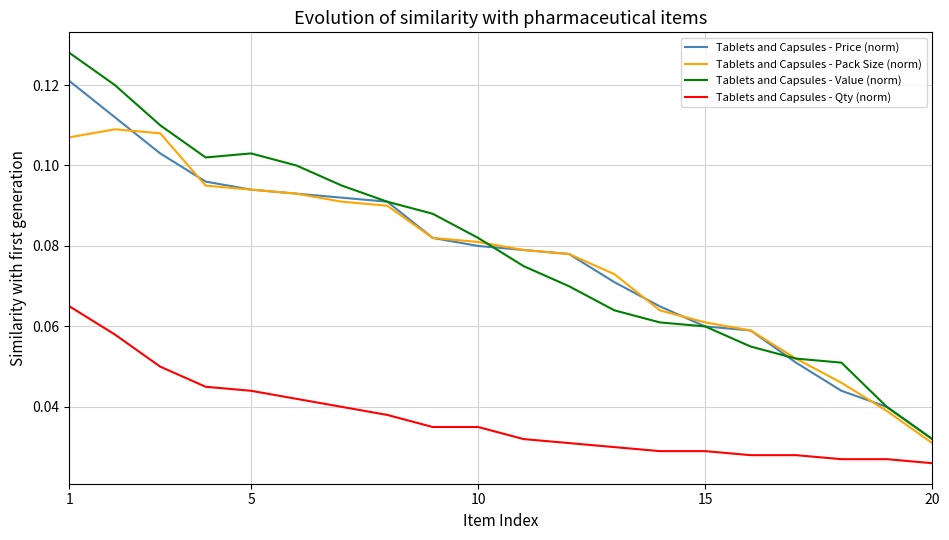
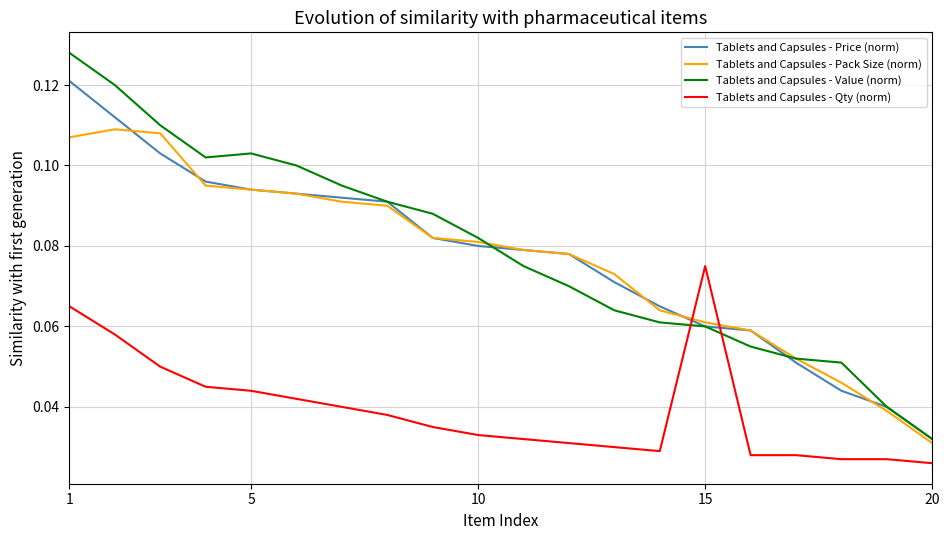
Tablets and Capsules - Qty (norm), 10: 0.035 -> 0.033
Tablets and Capsules - Qty (norm), 15: 0.029 -> 0.075
